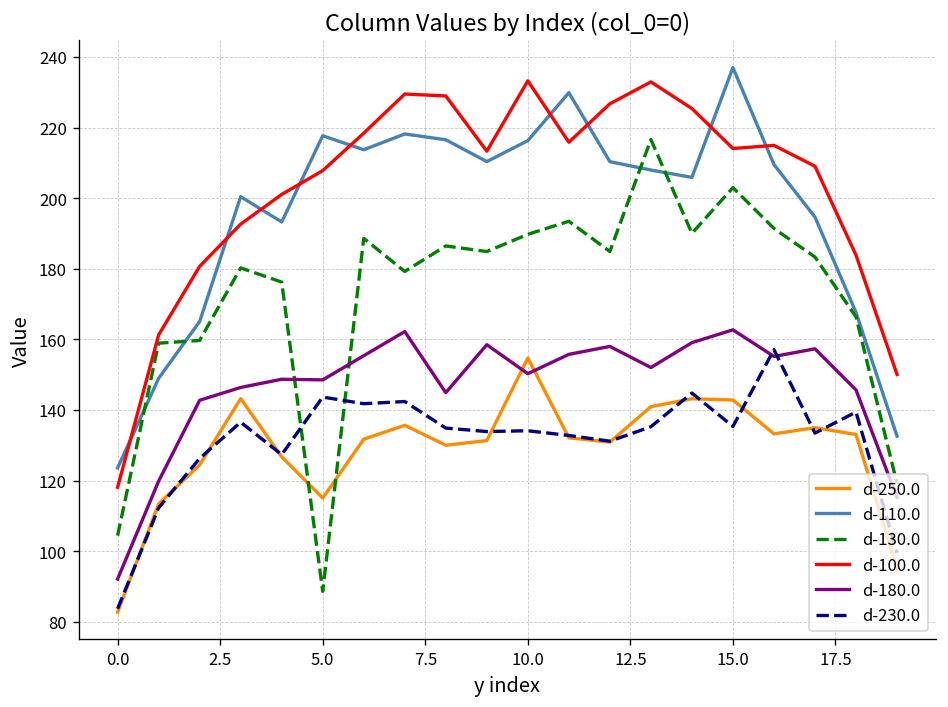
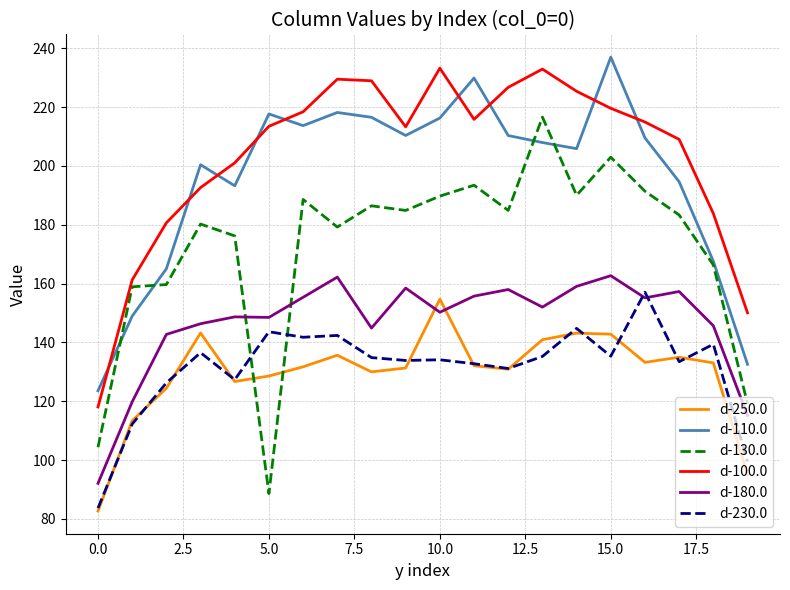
d-250.0, 5.0: 115 -> 129
d-100.0, 5.0: 208 -> 213
d-100.0, 15.0: 214 -> 220
